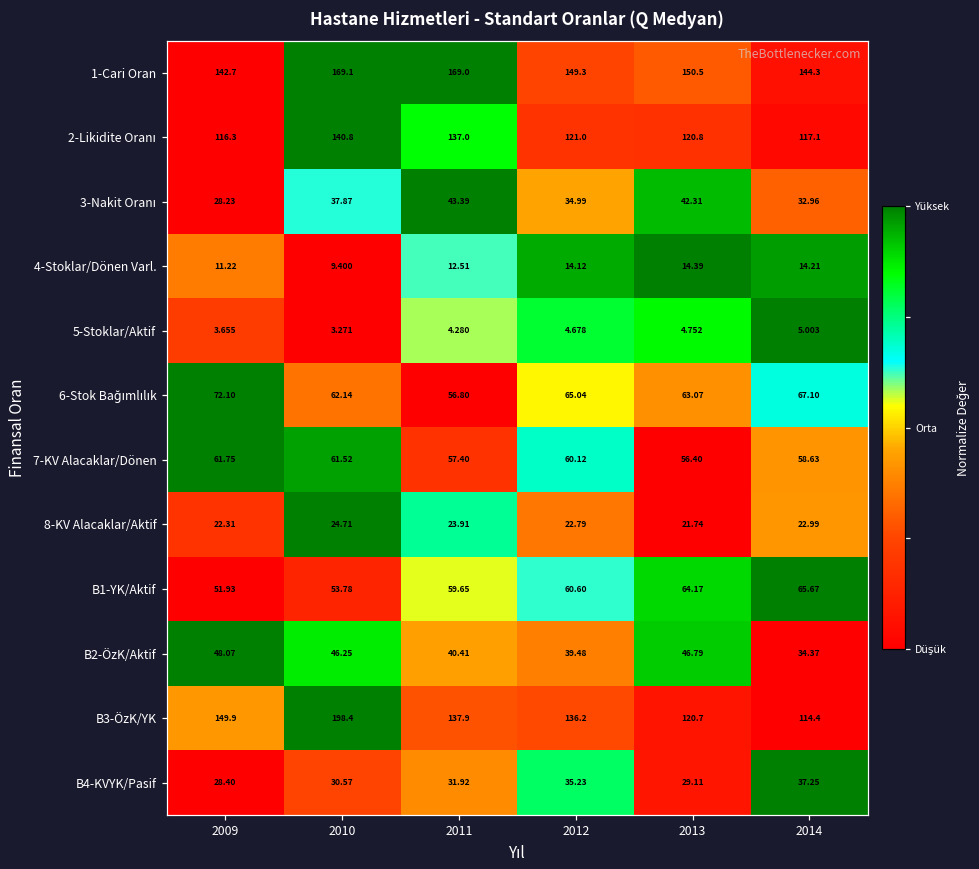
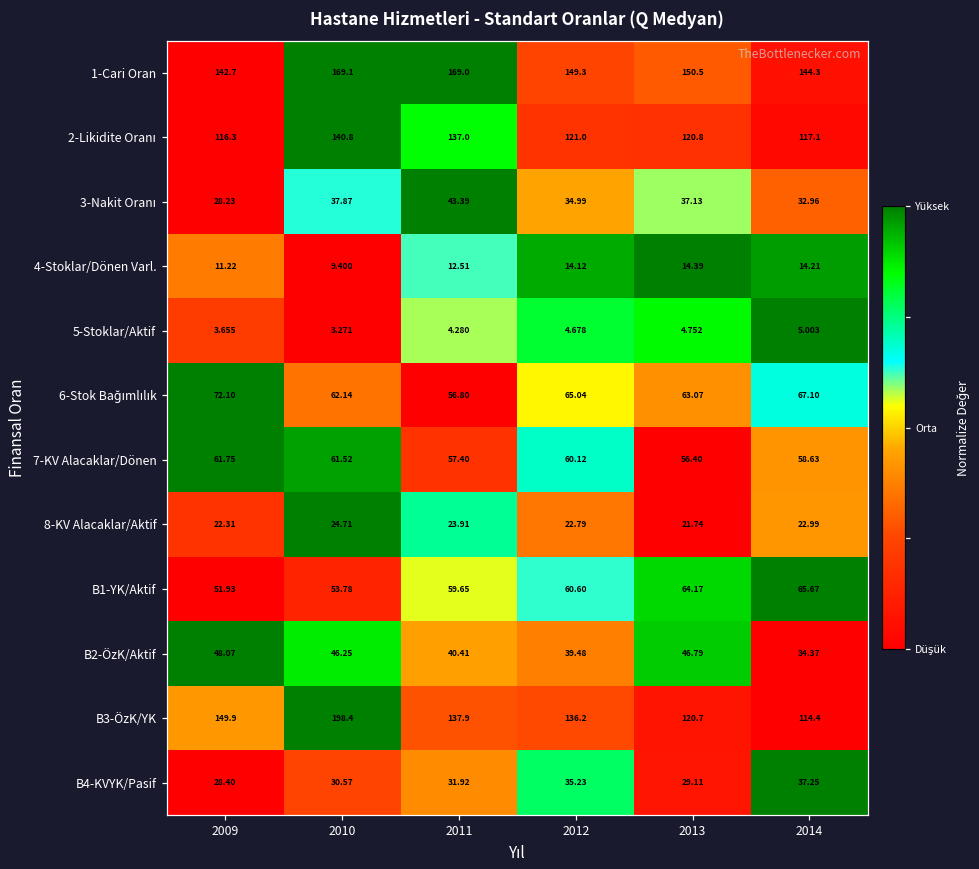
3-Nakit Oranı, 2013: 42.31 -> 37.13
